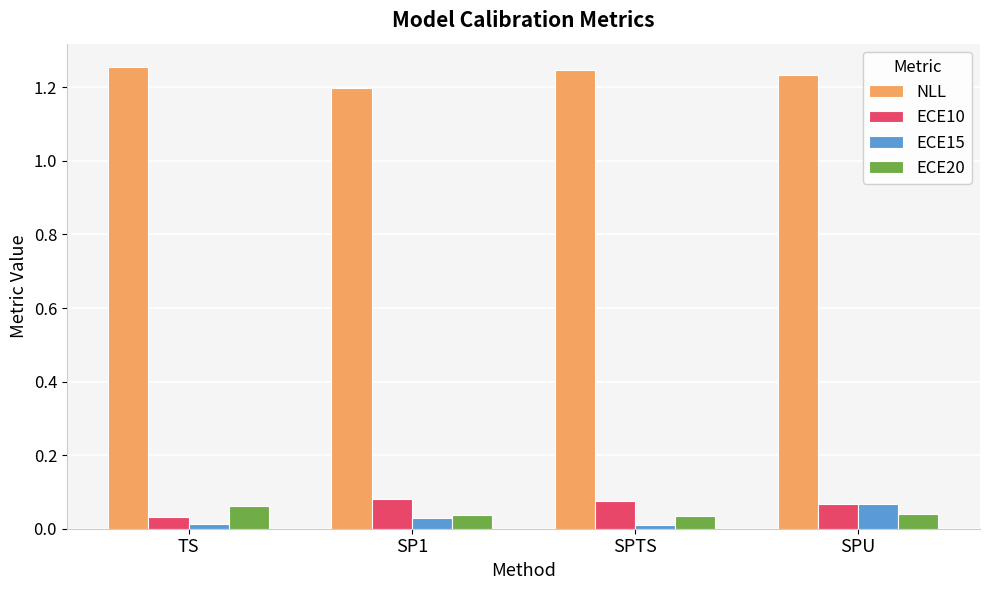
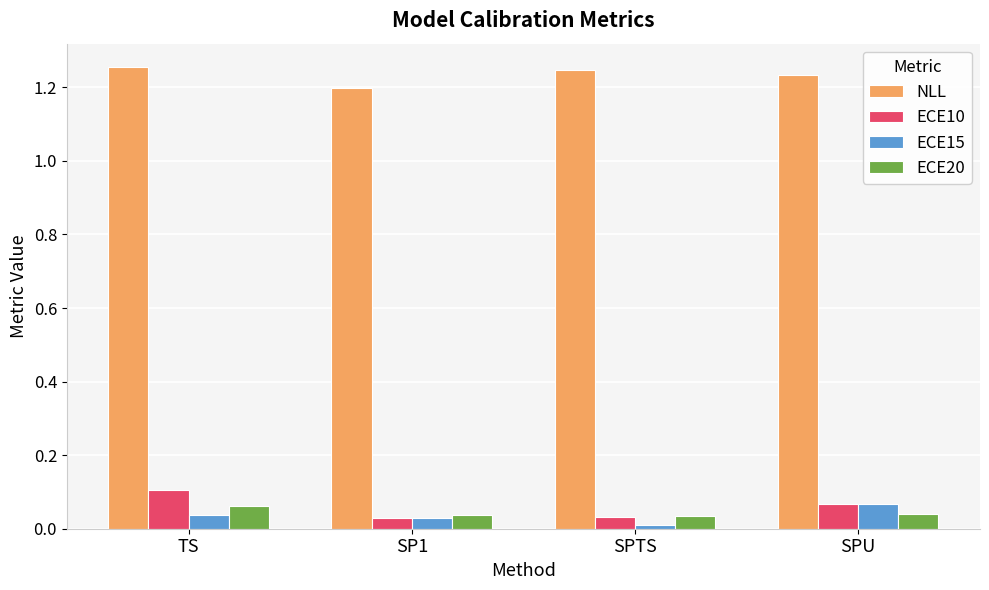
ECE10, TS: 0.03 -> 0.10
ECE15, TS: 0.01 -> 0.04
ECE10, SP1: 0.08 -> 0.03
ECE10, SPTS: 0.08 -> 0.03
